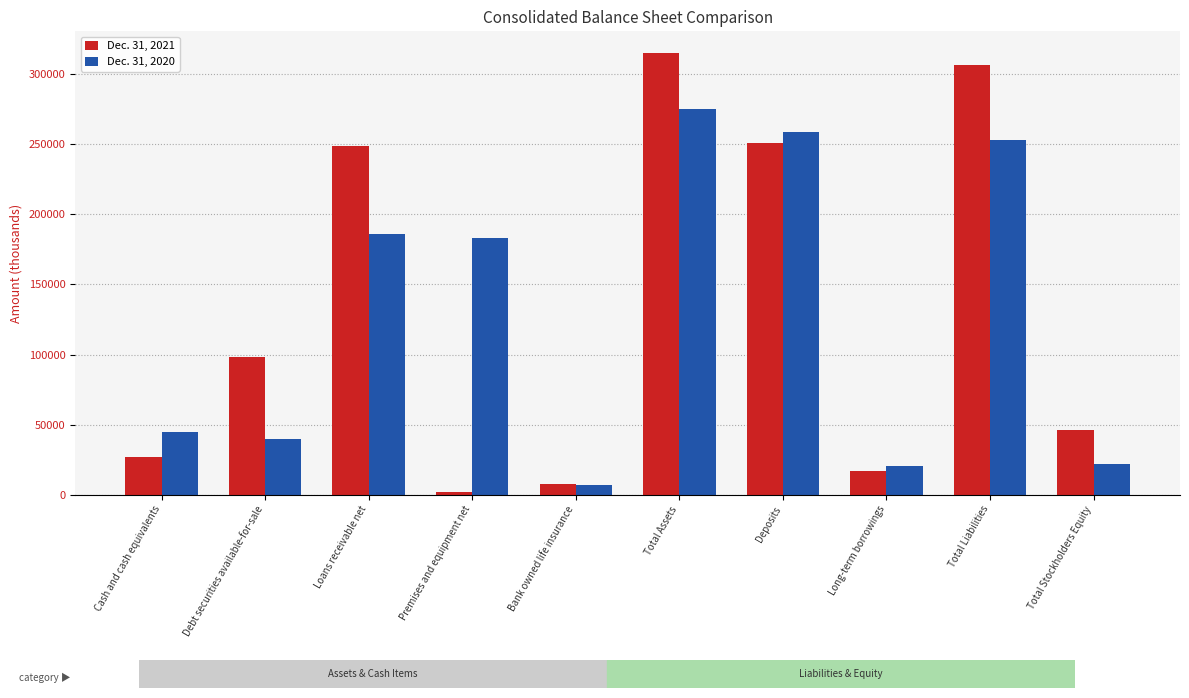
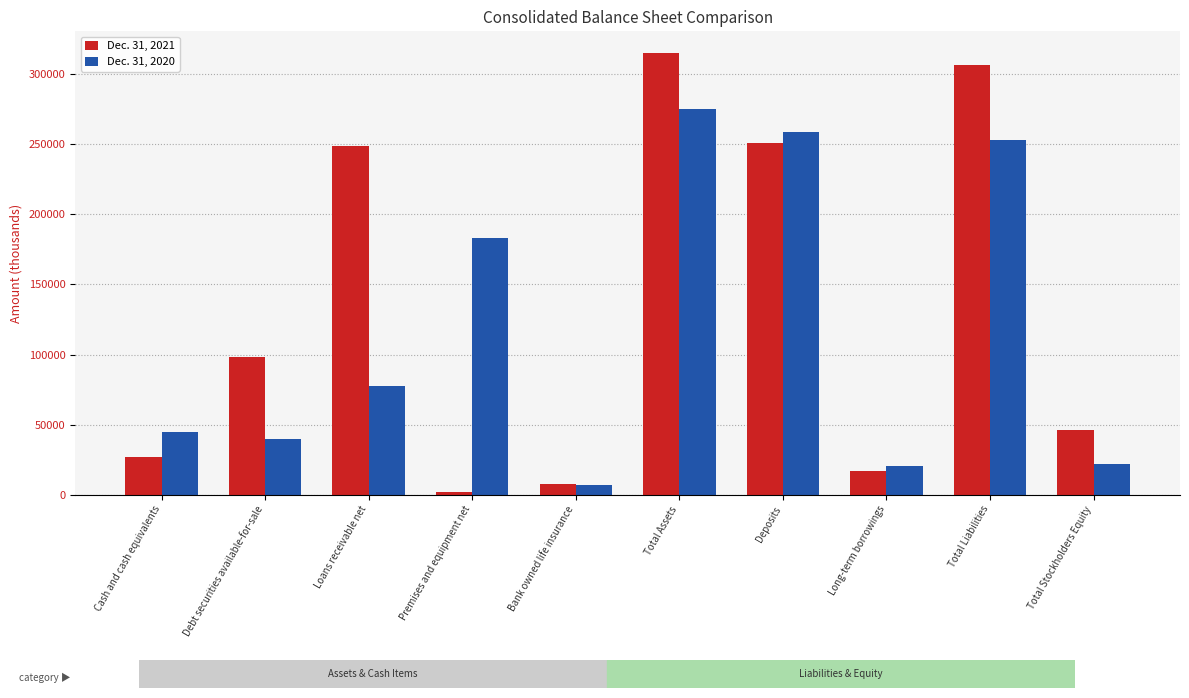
Dec. 31, 2020, Loans receivable net: 186000 -> 78000
